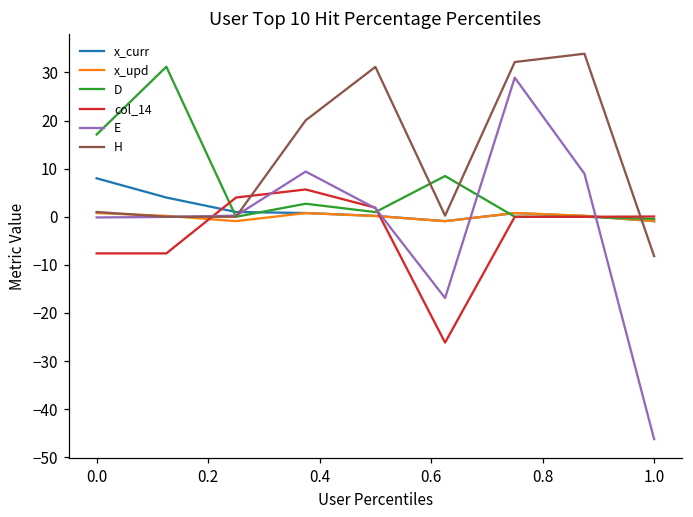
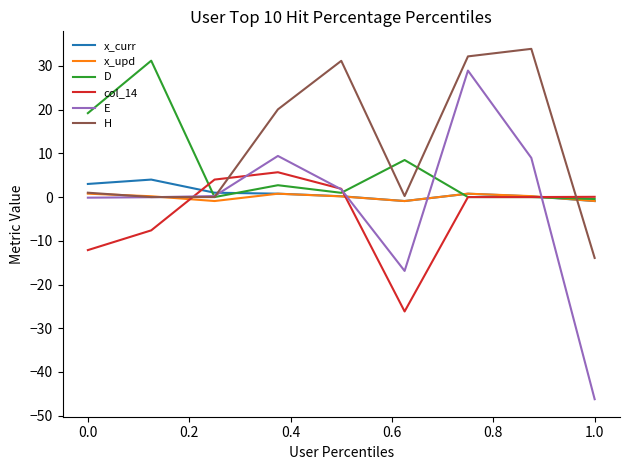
x_curr, 0.0: 8 -> 3
D, 0.0: 17 -> 19
col_14, 0.0: -8 -> -12
H, 1.0: -8 -> -14
